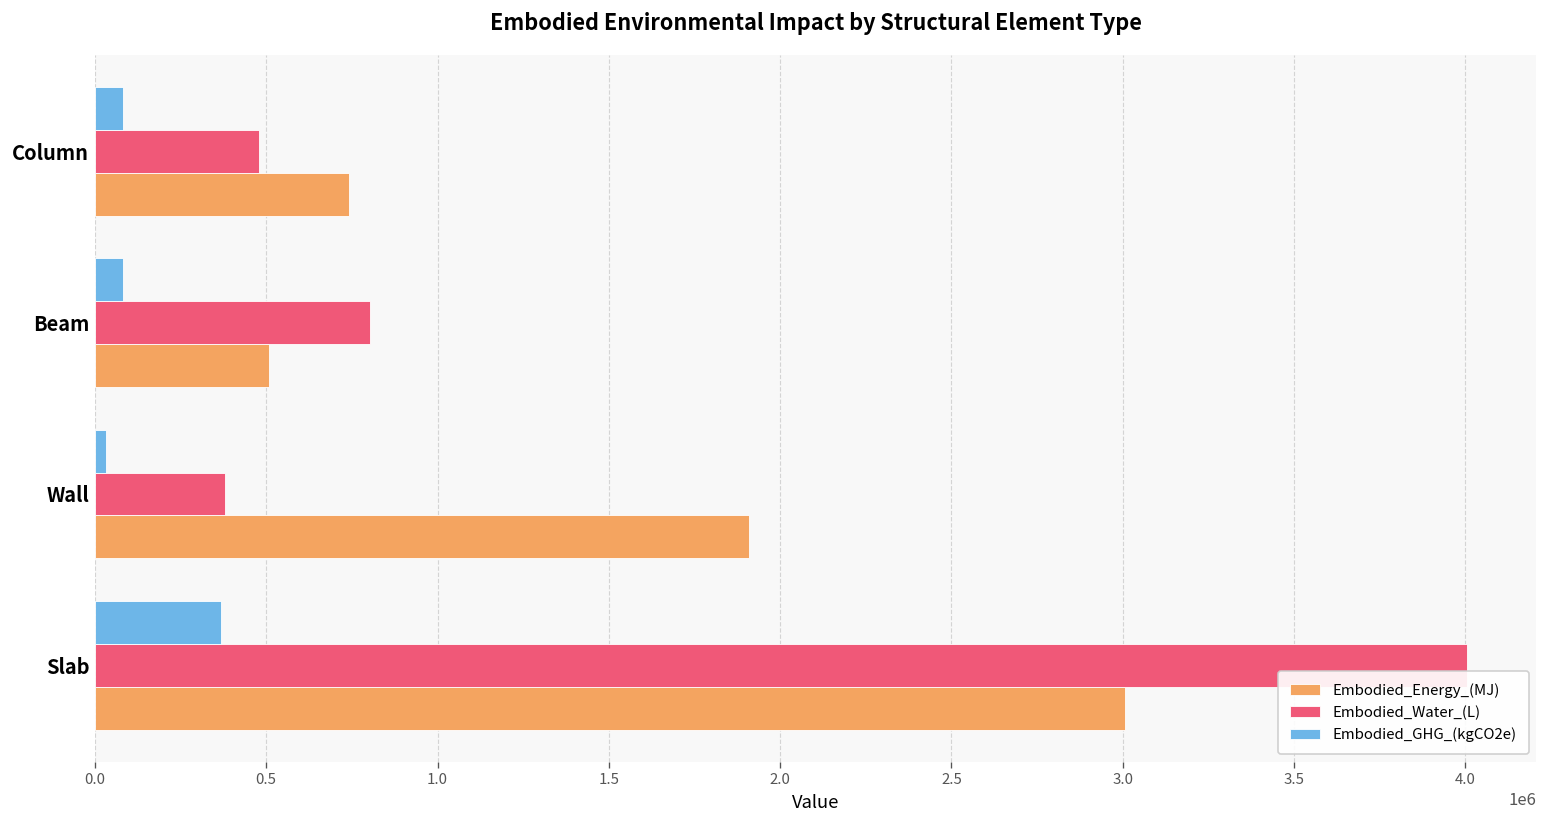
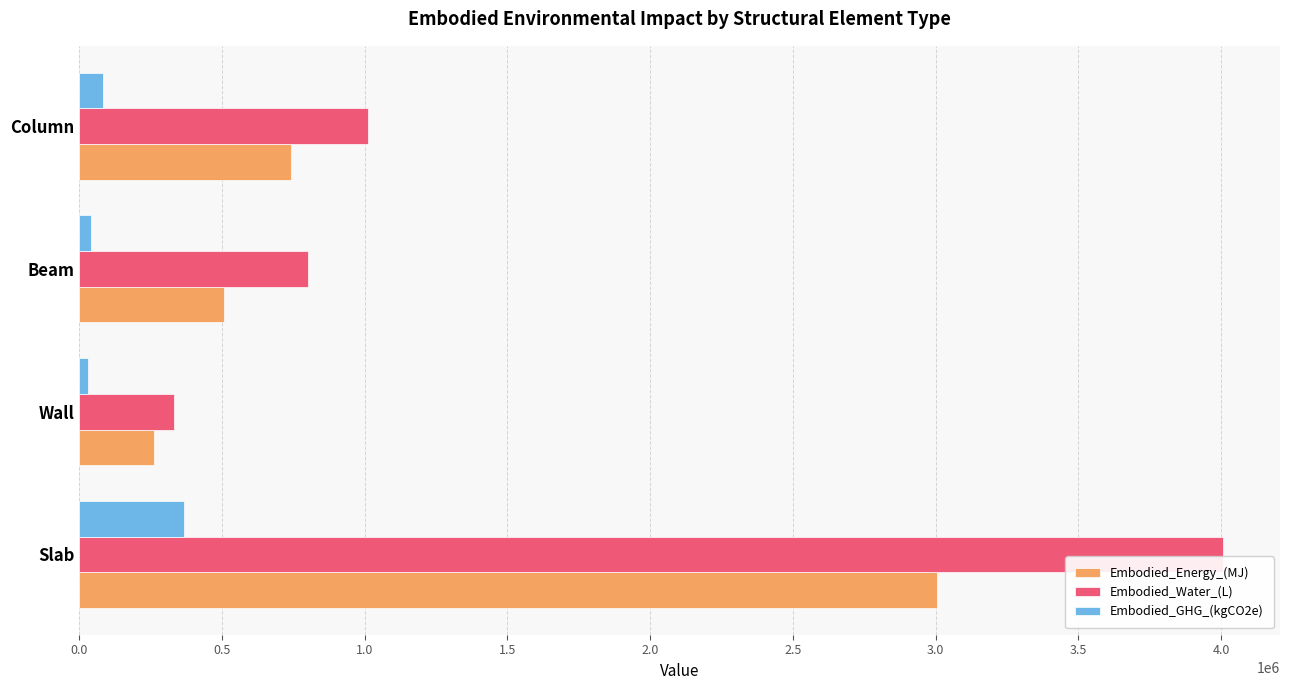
Embodied_Water_(L), Column: 480000 -> 1010000
Embodied_GHG_(kgCO2e), Beam: 80000 -> 40000
Embodied_Water_(L), Wall: 380000 -> 330000
Embodied_Energy_(MJ), Wall: 1910000 -> 260000
